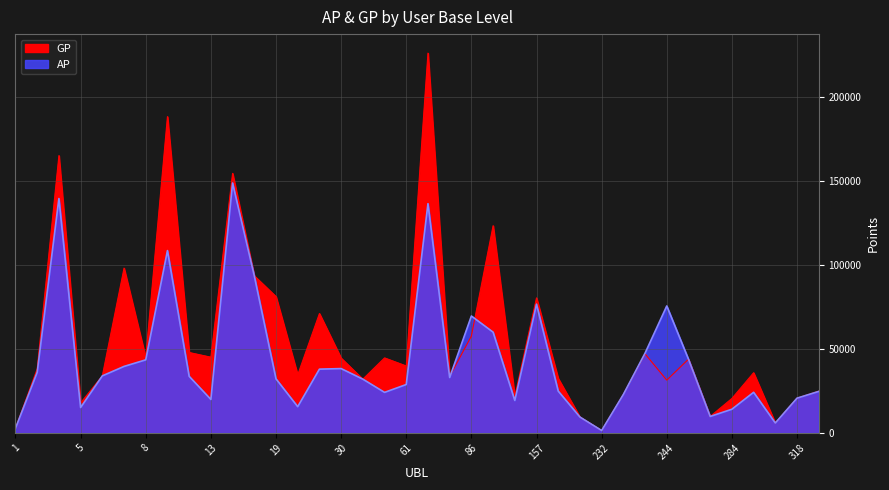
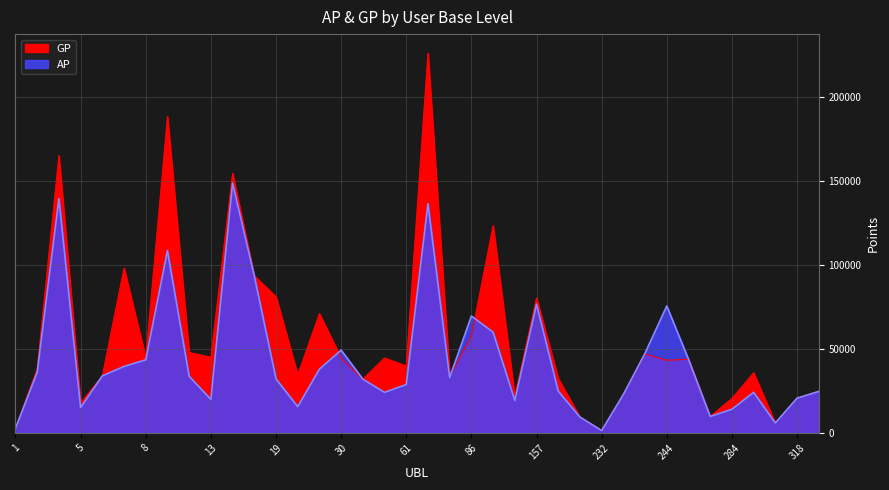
AP, 30: 38000 -> 49000
GP, 244: 31000 -> 43000
